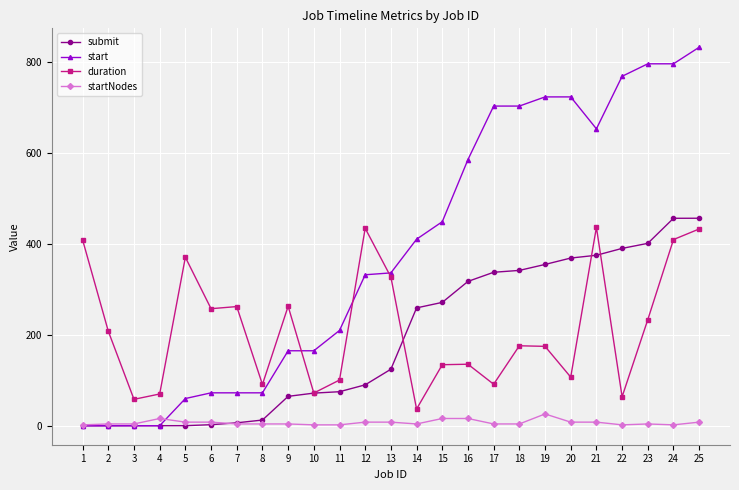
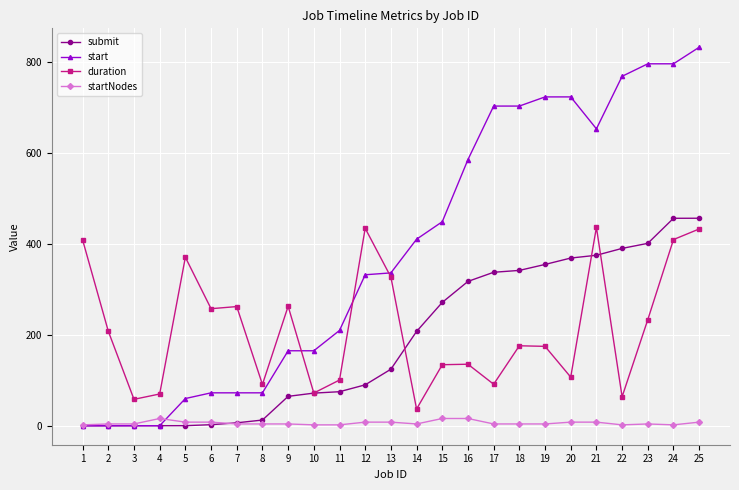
submit, 14: 260 -> 210
startNodes, 19: 30 -> 0
